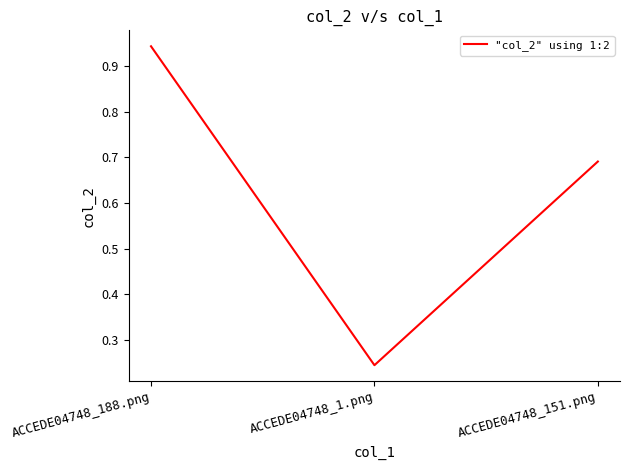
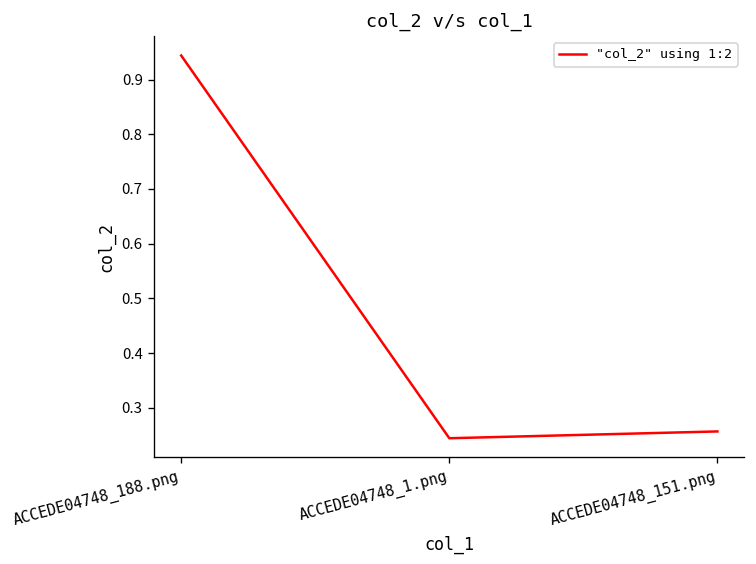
ACCEDE04748_151.png: 0.69 -> 0.26
